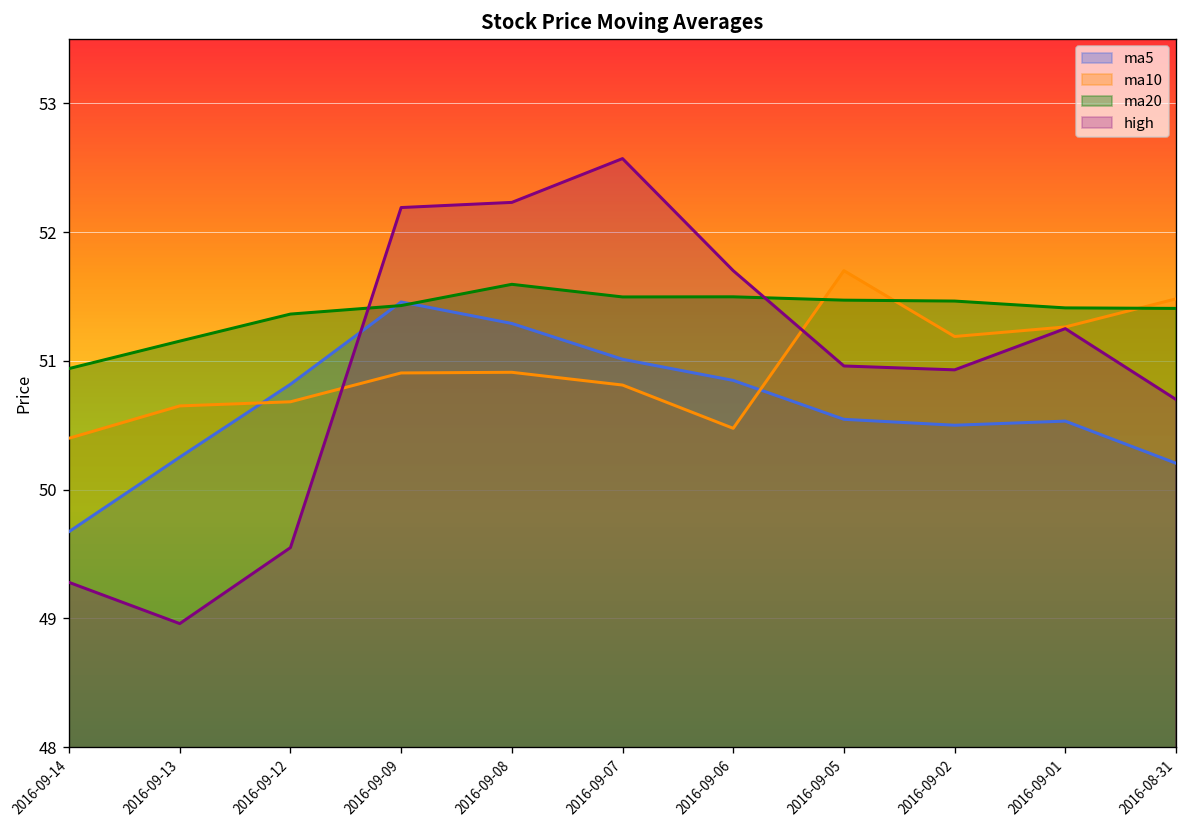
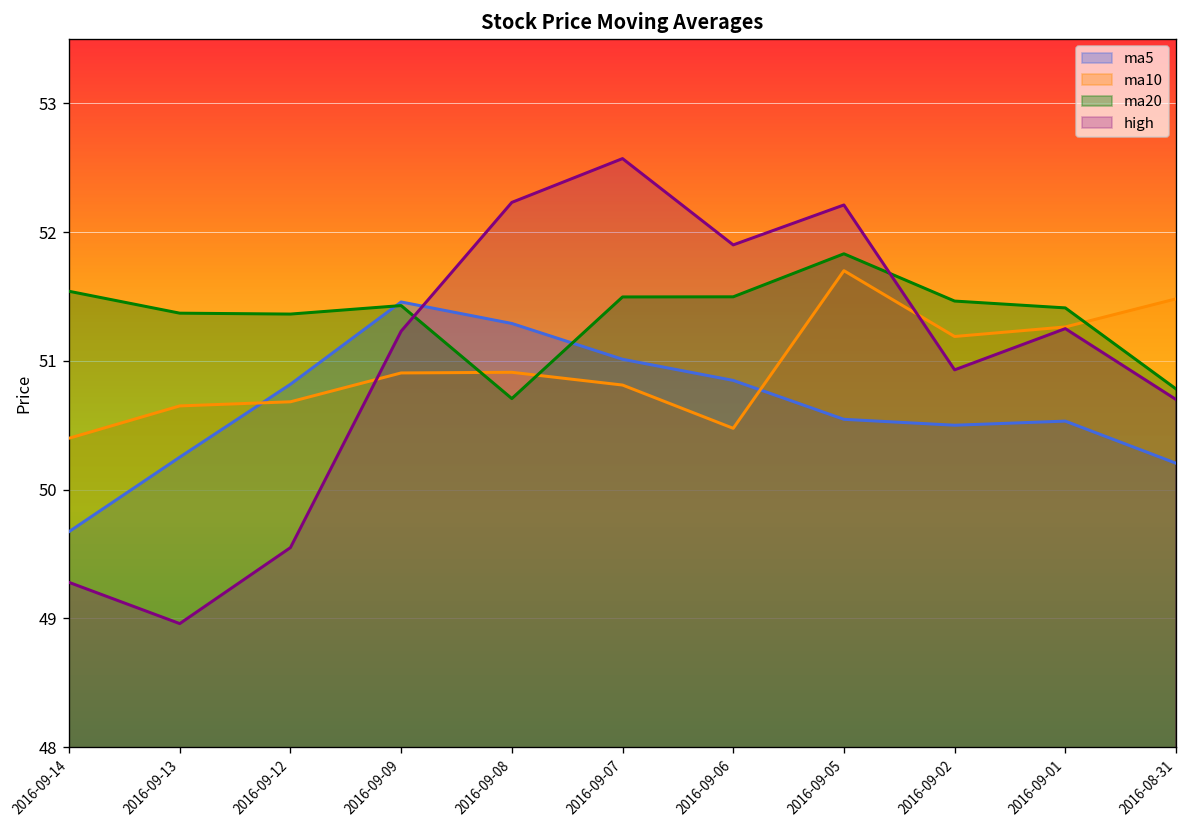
ma20, 2016-09-14: 50.94 -> 51.54
ma20, 2016-09-13: 51.15 -> 51.37
high, 2016-09-09: 52.19 -> 51.23
ma20, 2016-09-08: 51.59 -> 50.71
high, 2016-09-06: 51.7 -> 51.9
ma20, 2016-09-05: 51.47 -> 51.83
high, 2016-09-05: 50.96 -> 52.21
ma20, 2016-08-31: 51.41 -> 50.78
